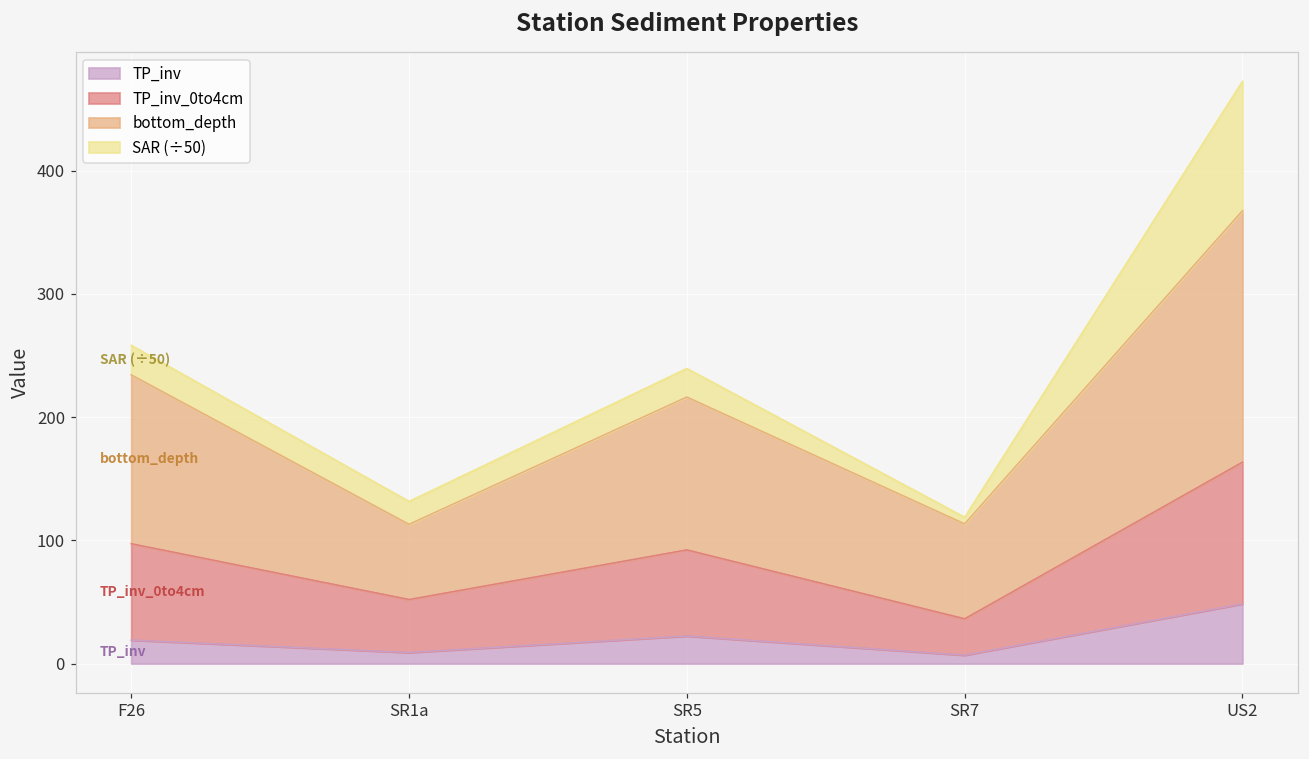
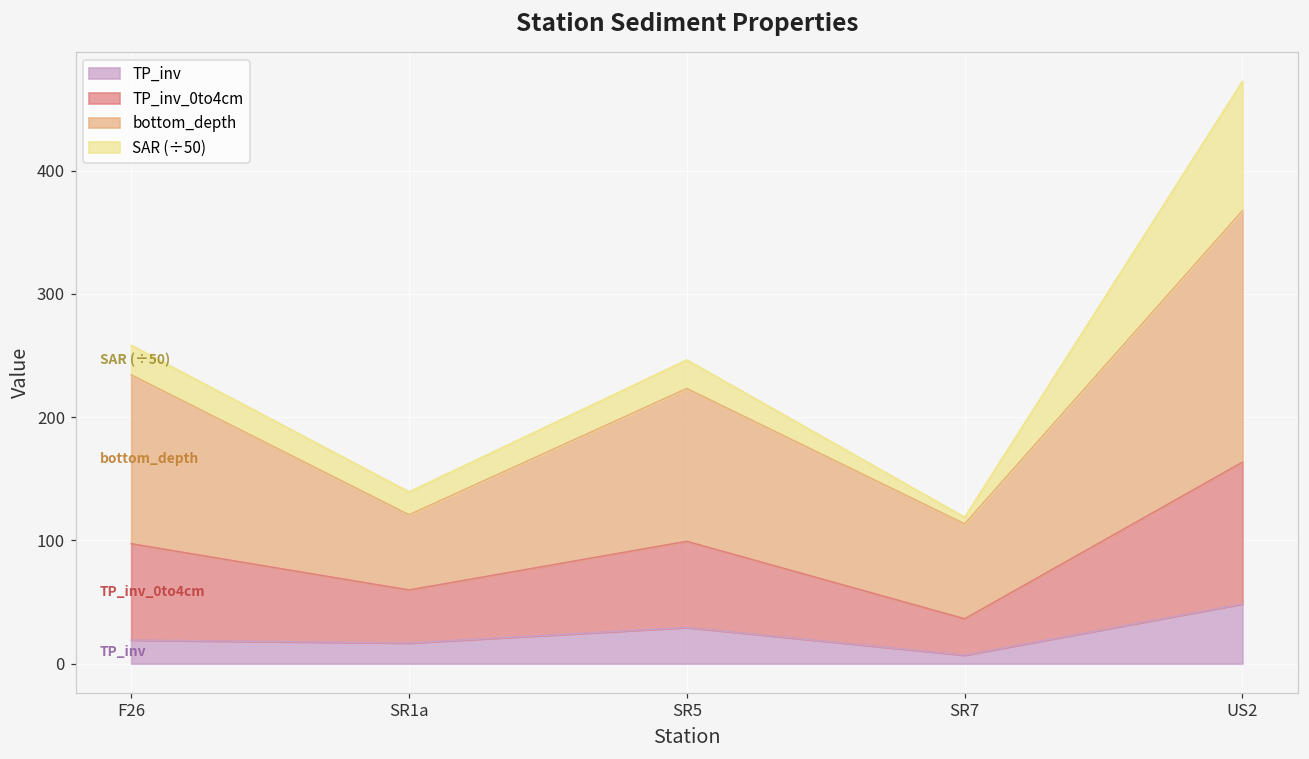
TP_inv, SR1a: 9 -> 17
TP_inv, SR5: 22 -> 29
